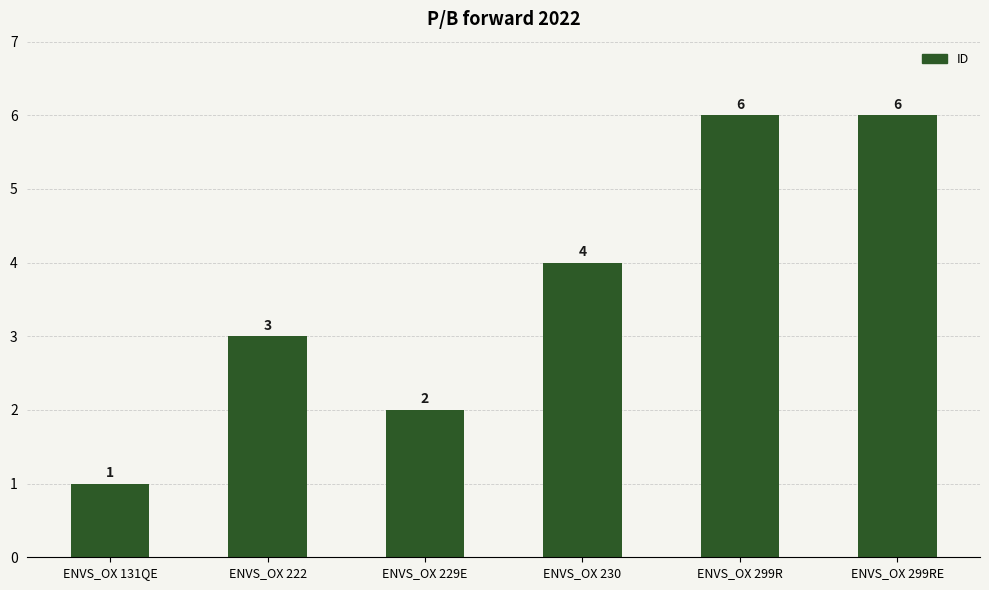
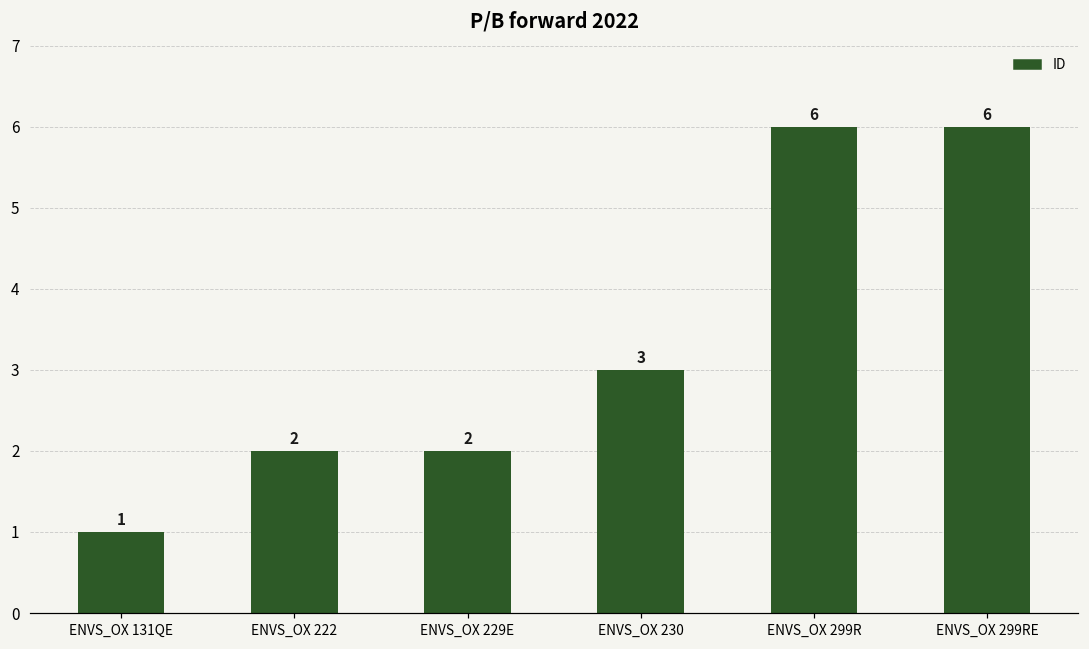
ENVS_OX 222: 3 -> 2
ENVS_OX 230: 4 -> 3
